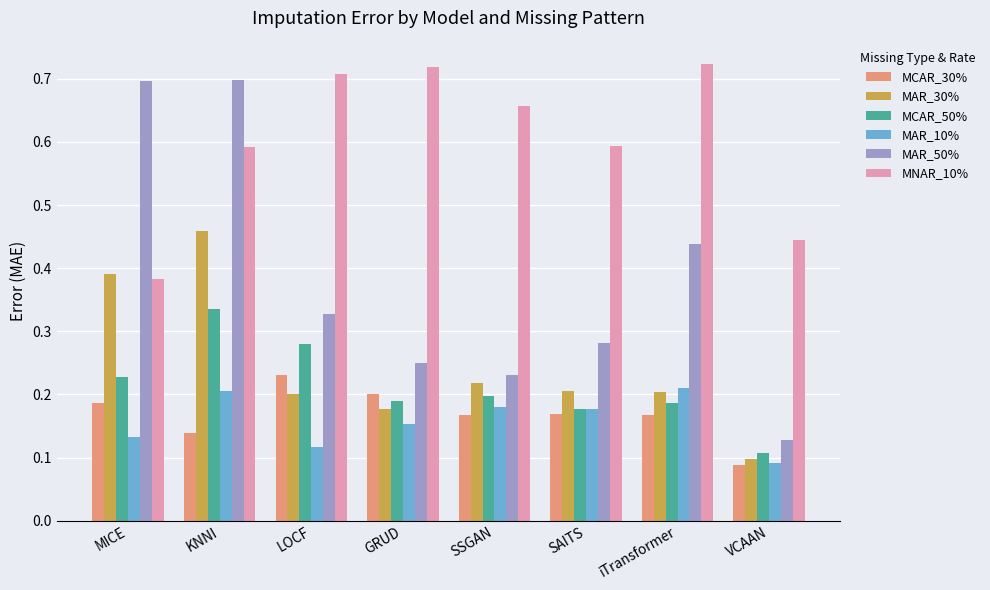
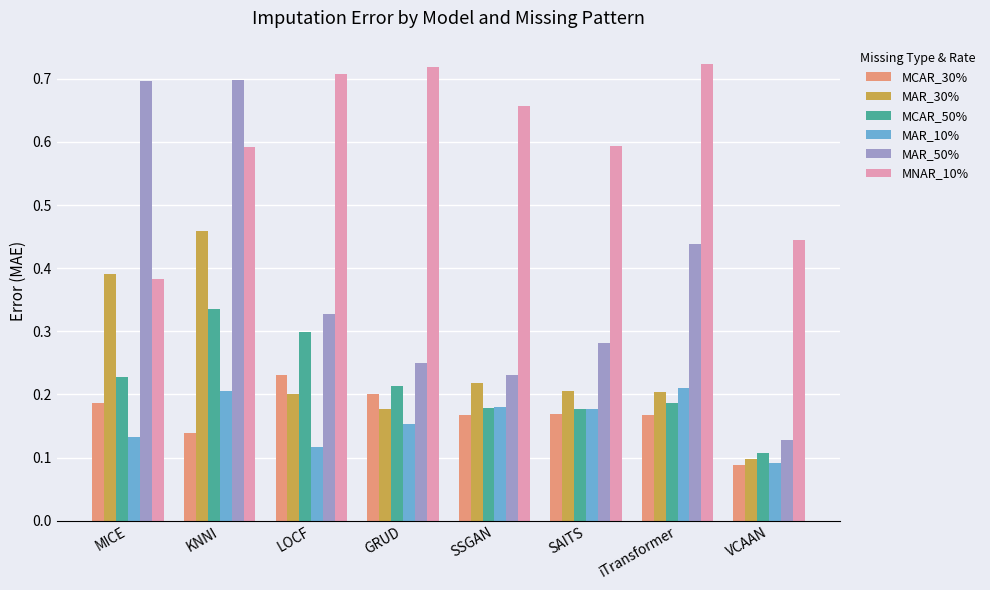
MCAR_50%, LOCF: 0.28 -> 0.30
MCAR_50%, GRUD: 0.19 -> 0.21
MCAR_50%, SSGAN: 0.20 -> 0.18
